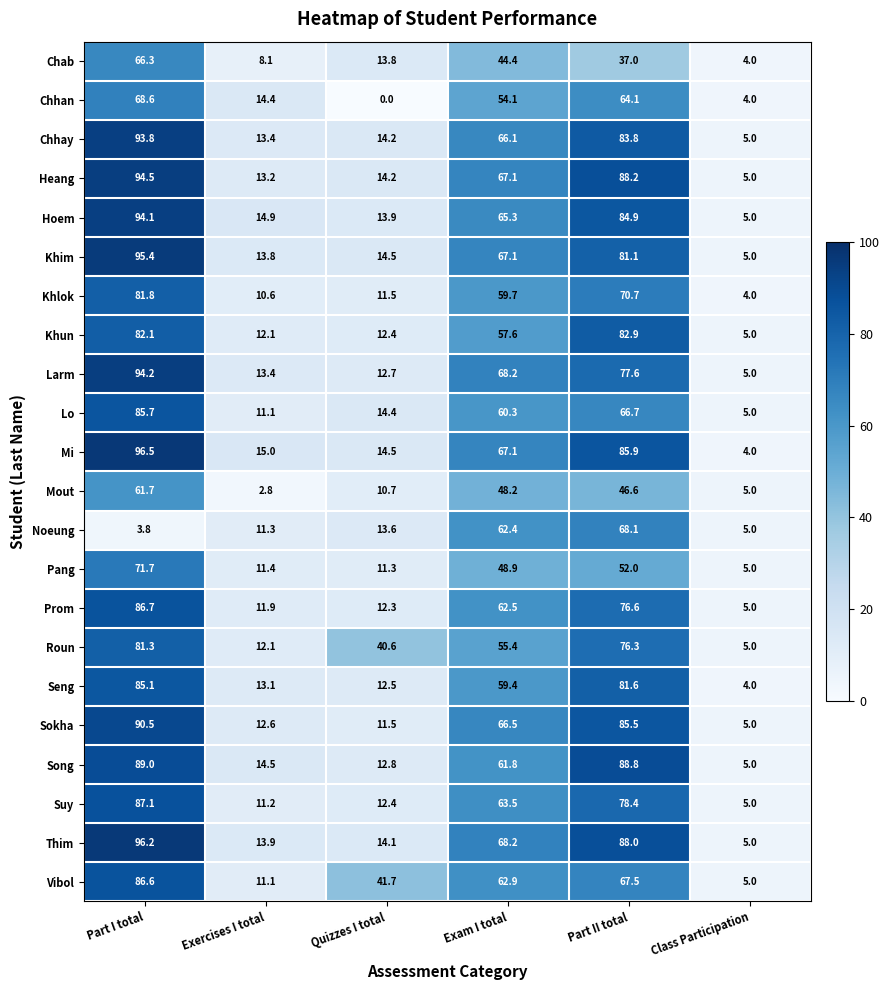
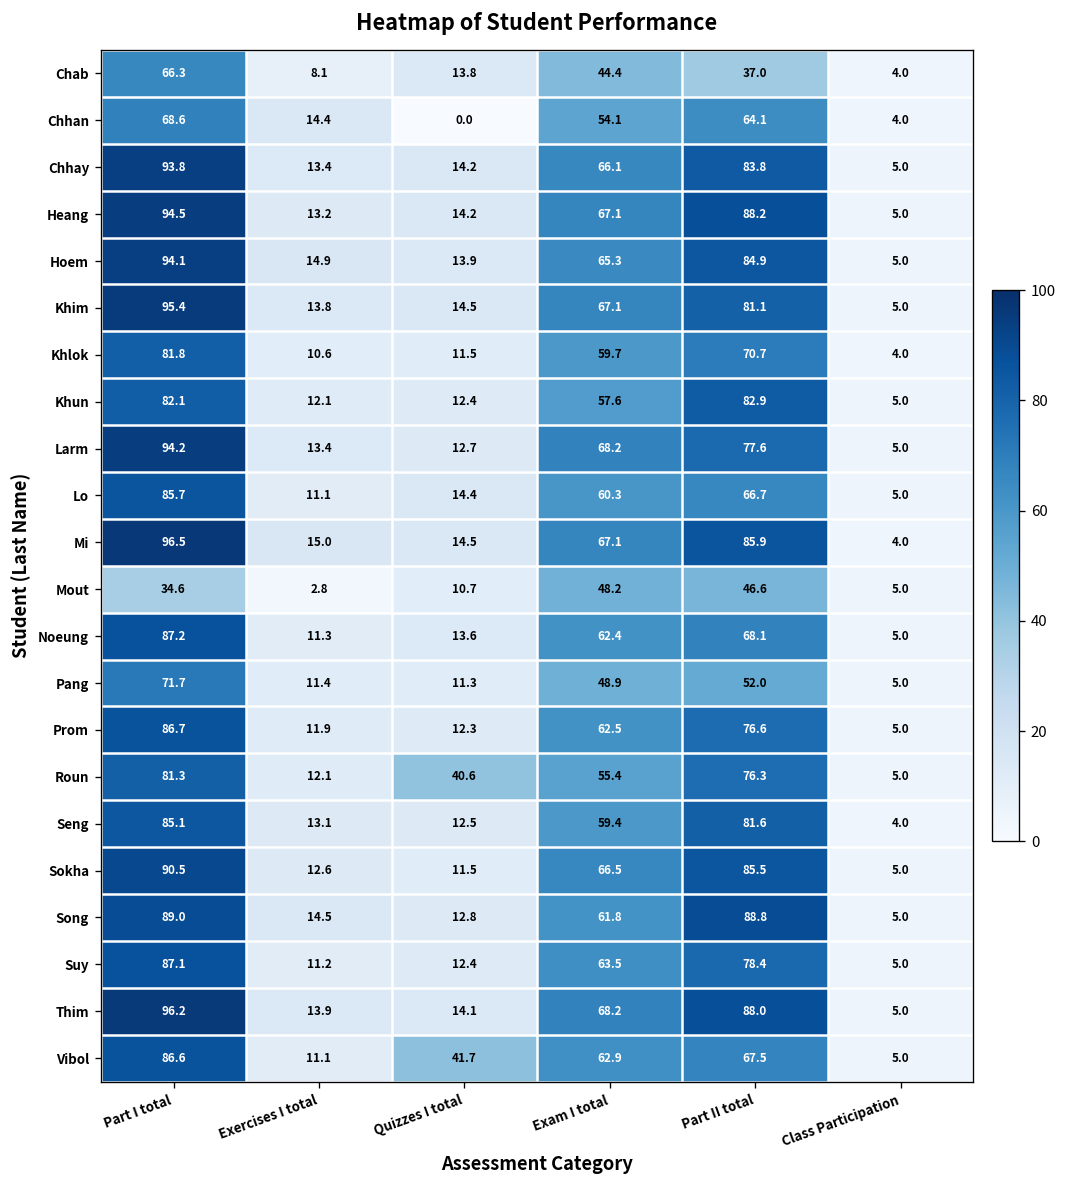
Mout, Part I total: 61.7 -> 34.6
Noeung, Part I total: 3.8 -> 87.2
